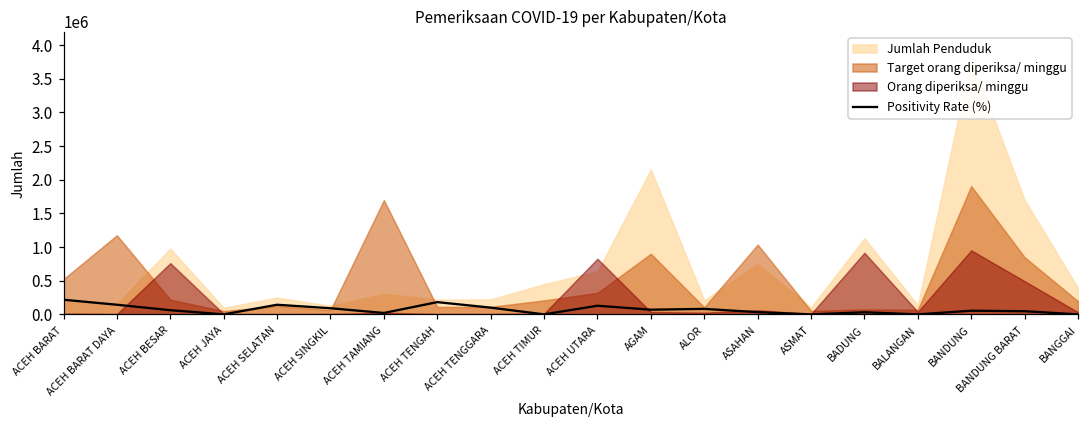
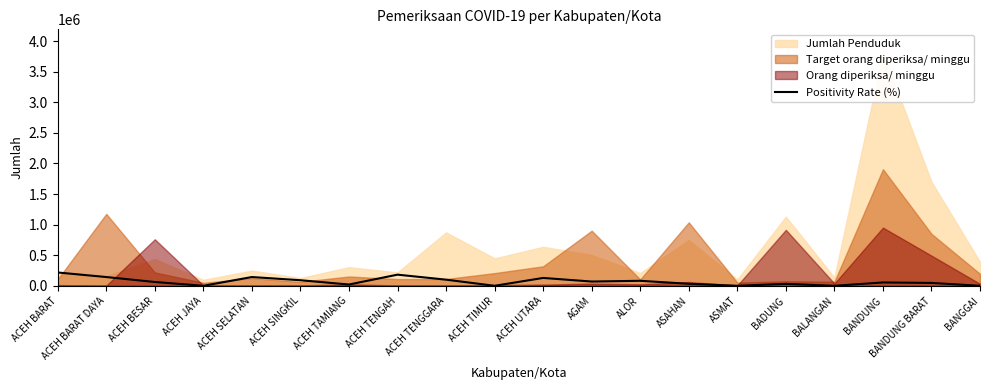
Target orang diperiksa/ minggu, ACEH BARAT: 500000 -> 100000
Jumlah Penduduk, ACEH BESAR: 1000000 -> 400000
Target orang diperiksa/ minggu, ACEH TAMIANG: 1700000 -> 200000
Jumlah Penduduk, ACEH TENGGARA: 200000 -> 900000
Orang diperiksa/ minggu, ACEH UTARA: 800000 -> 0
Jumlah Penduduk, AGAM: 2200000 -> 500000
